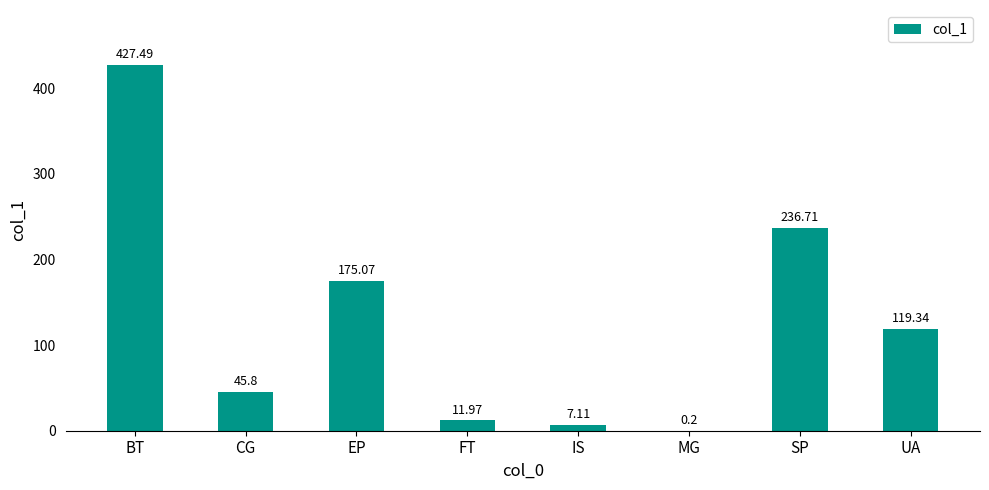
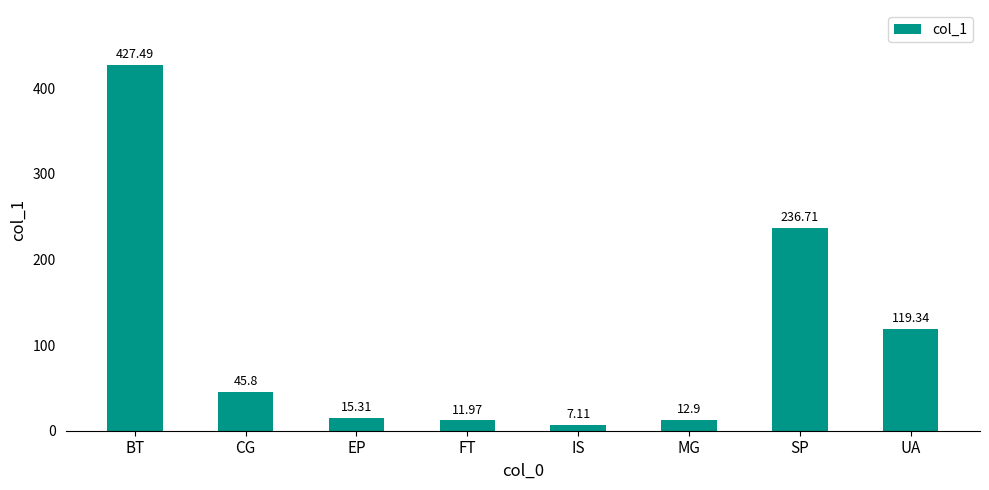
EP: 175.07 -> 15.31
MG: 0.2 -> 12.9
